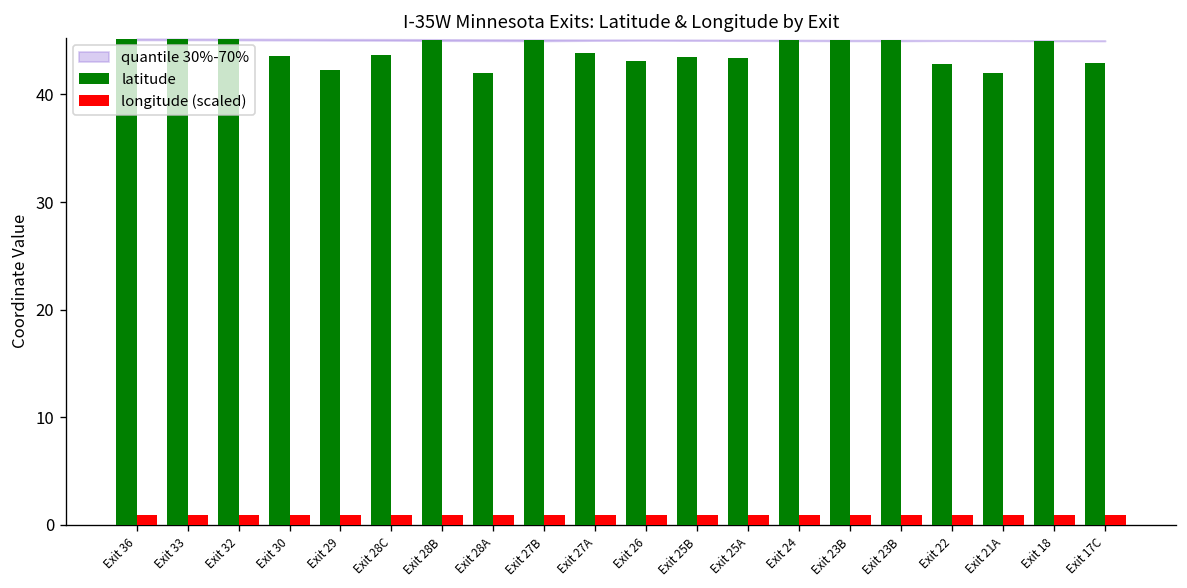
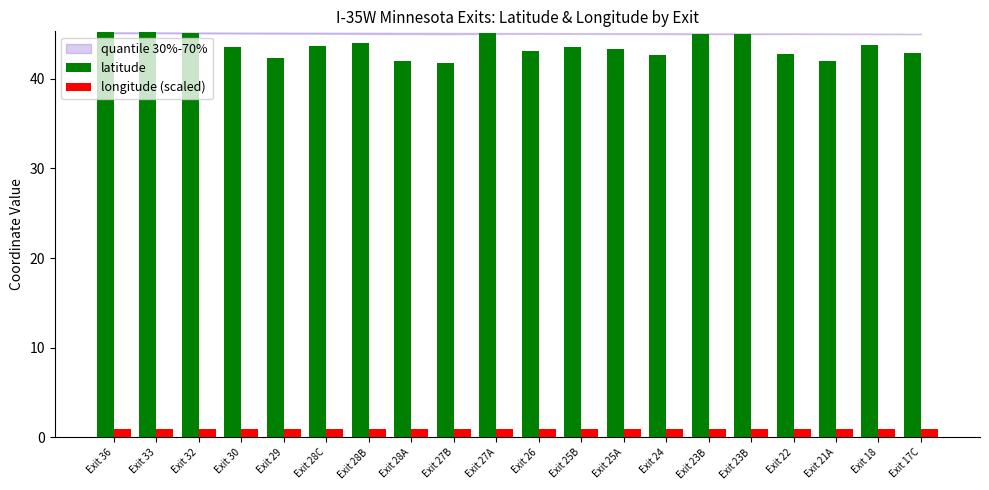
latitude, Exit 28B: 45 -> 44
latitude, Exit 27B: 45 -> 42
latitude, Exit 27A: 44 -> 45
latitude, Exit 24: 45 -> 43
latitude, Exit 18: 45 -> 44
